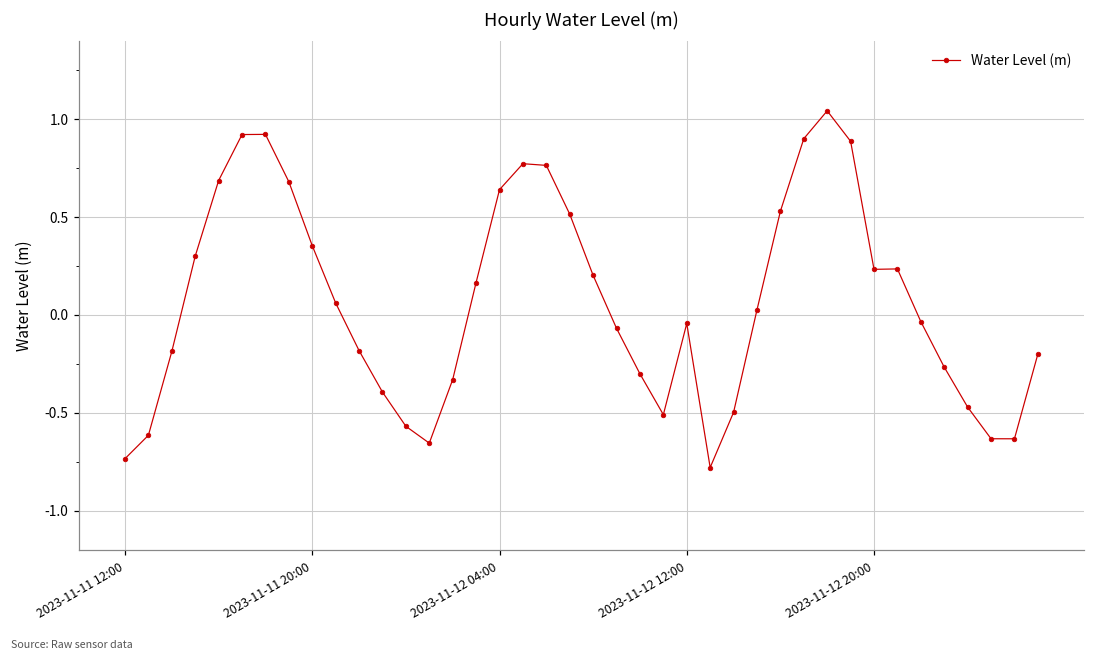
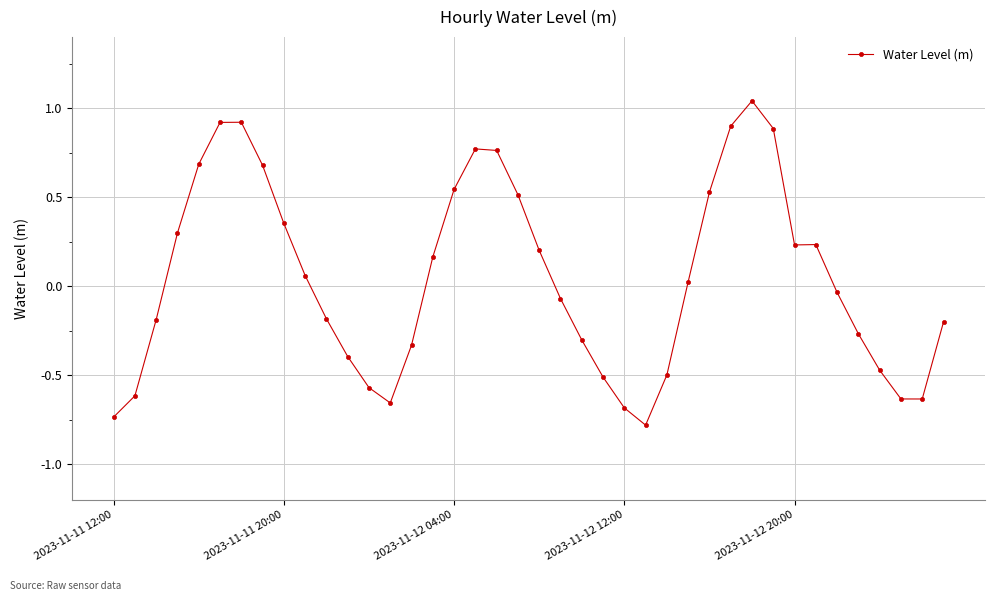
2023-11-12 04:00: 0.64 -> 0.54
2023-11-12 12:00: -0.04 -> -0.68
